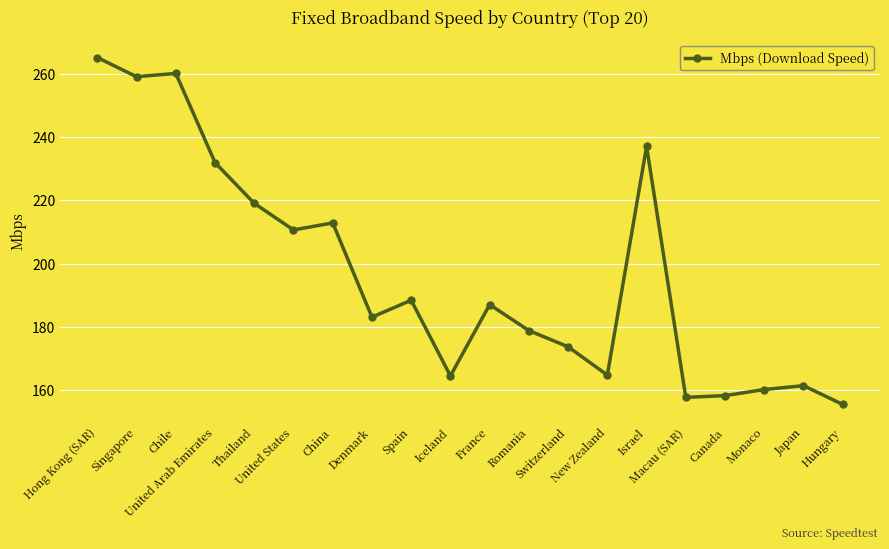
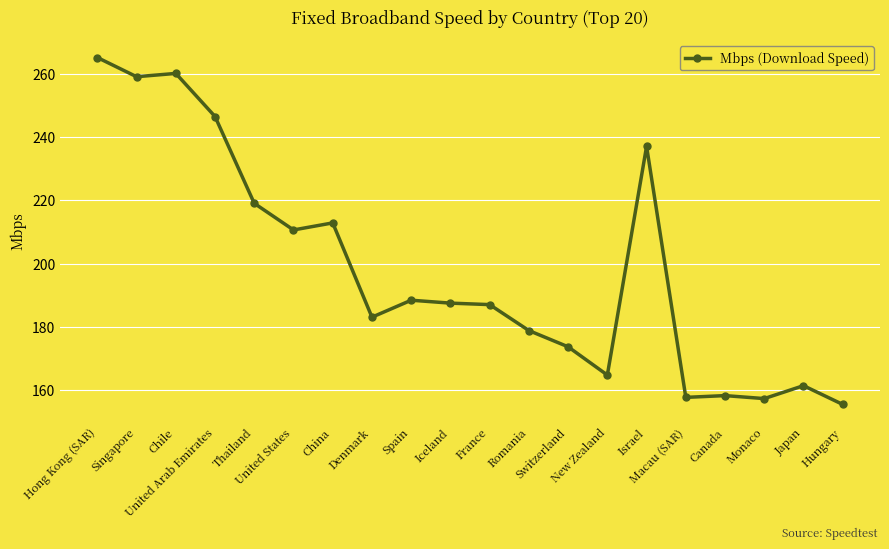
United Arab Emirates: 232 -> 247
Iceland: 165 -> 188
Monaco: 160 -> 157
